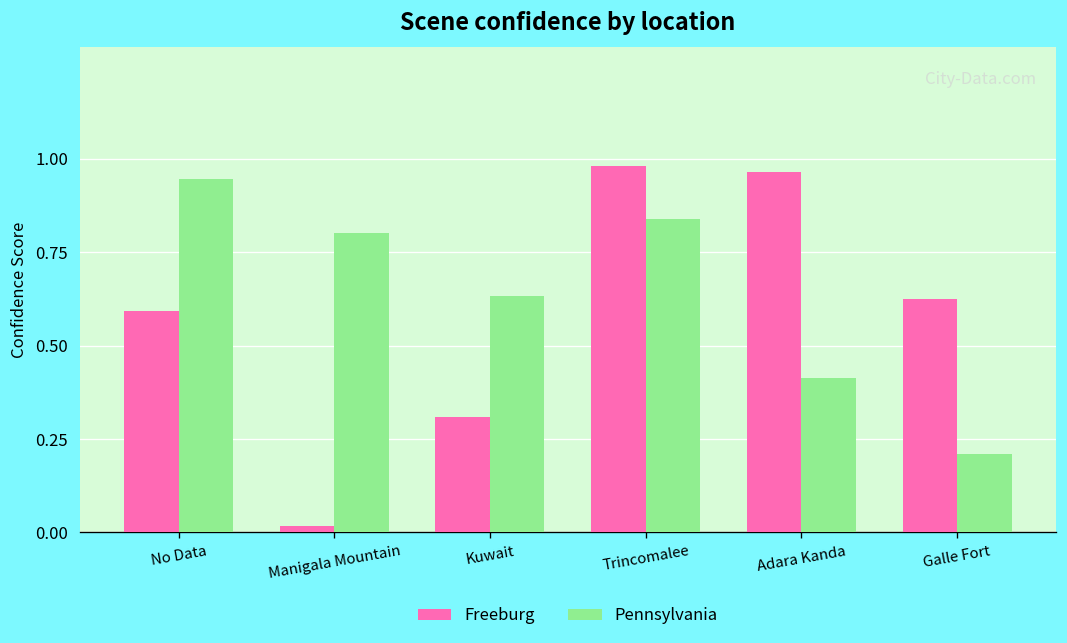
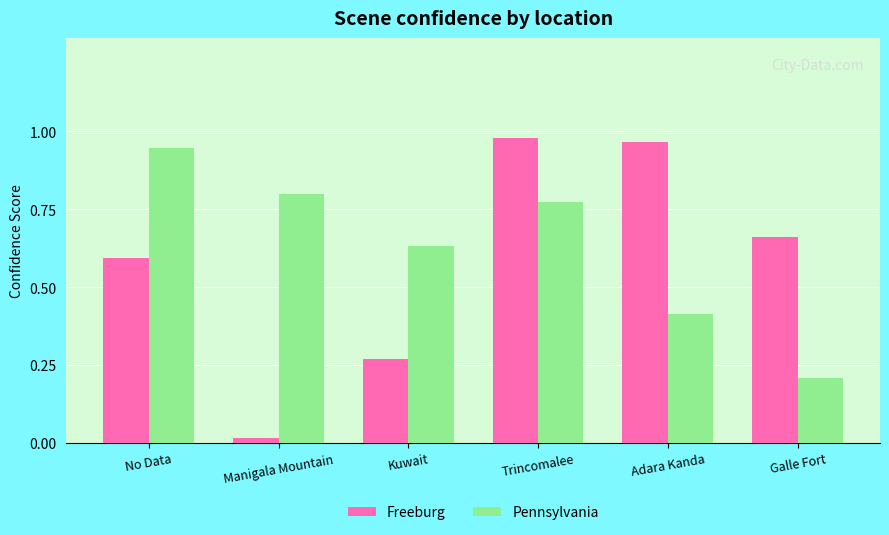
Freeburg, Kuwait: 0.31 -> 0.27
Pennsylvania, Trincomalee: 0.84 -> 0.77
Freeburg, Galle Fort: 0.63 -> 0.66
